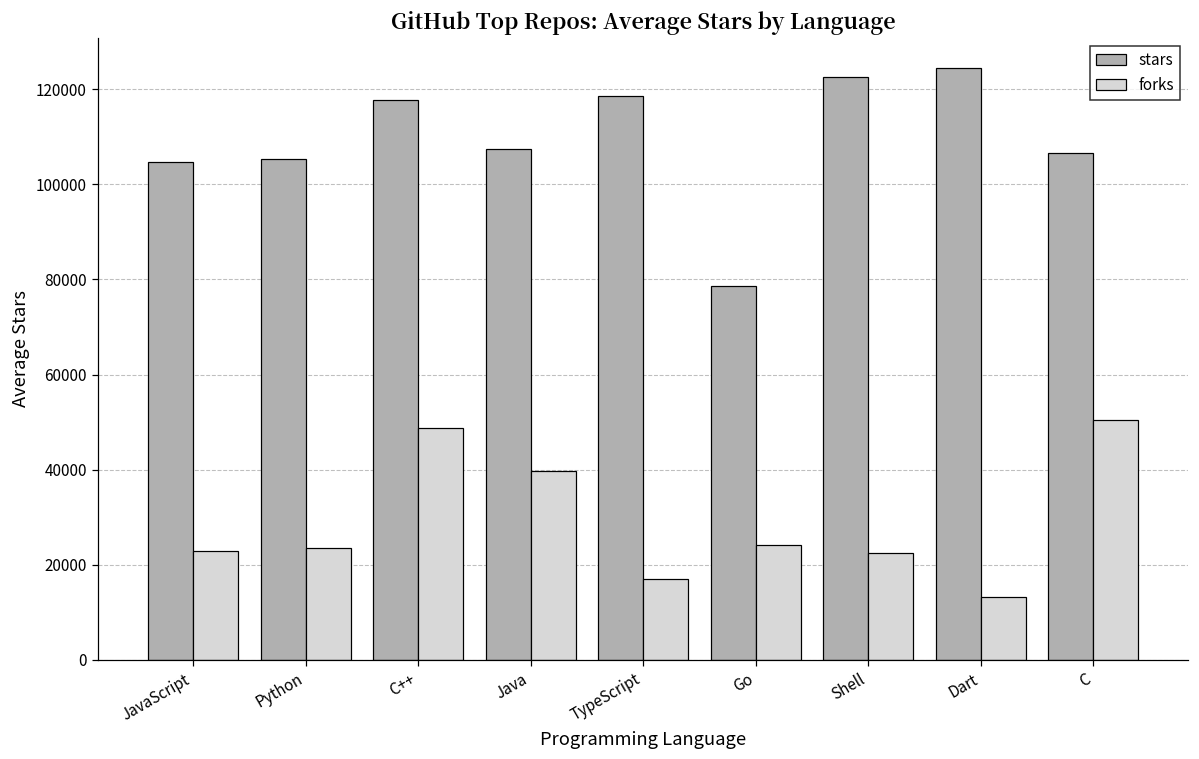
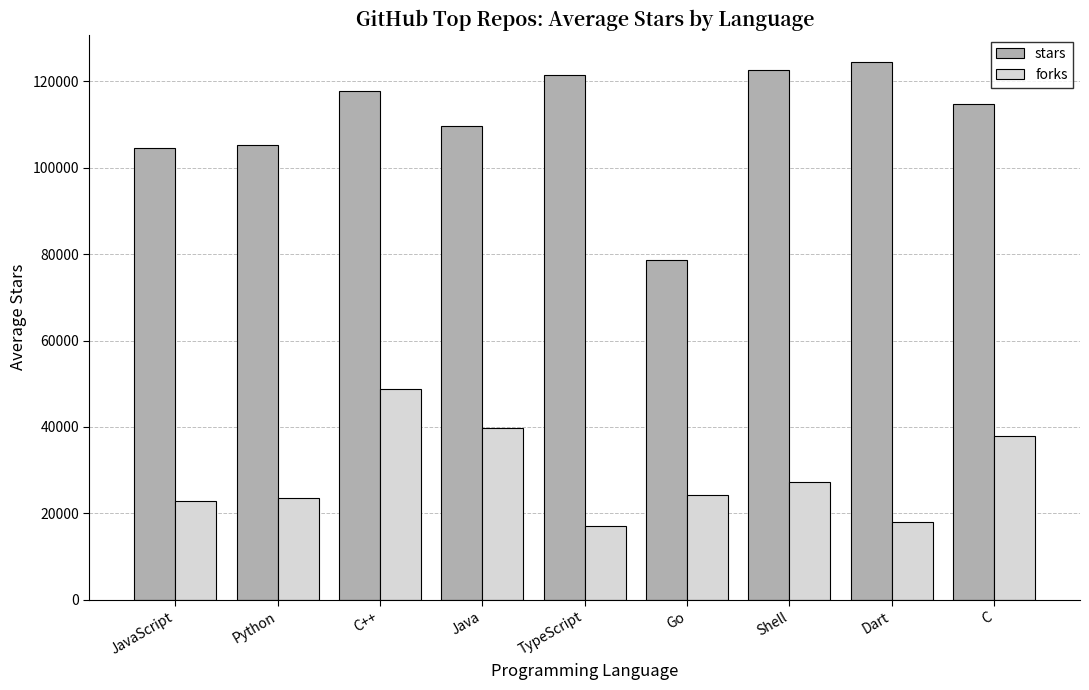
stars, Java: 107000 -> 110000
stars, TypeScript: 119000 -> 121000
forks, Shell: 22000 -> 27000
forks, Dart: 13000 -> 18000
stars, C: 107000 -> 115000
forks, C: 50000 -> 38000
